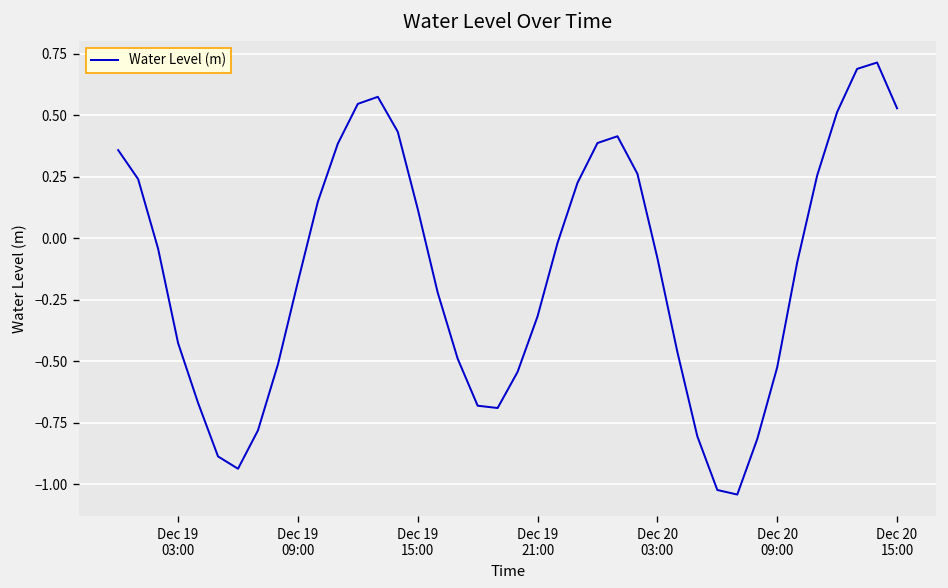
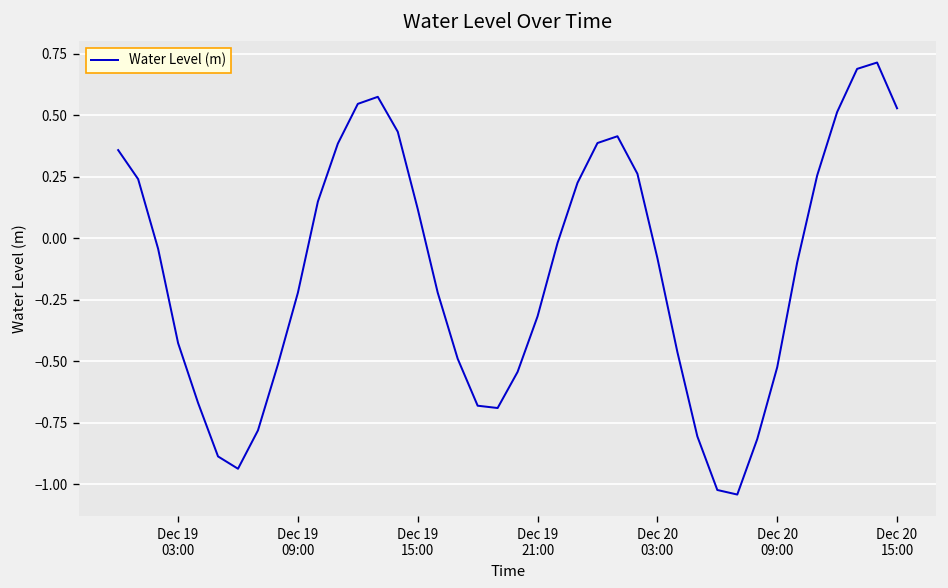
Dec 19 09:00: -0.18 -> -0.22
